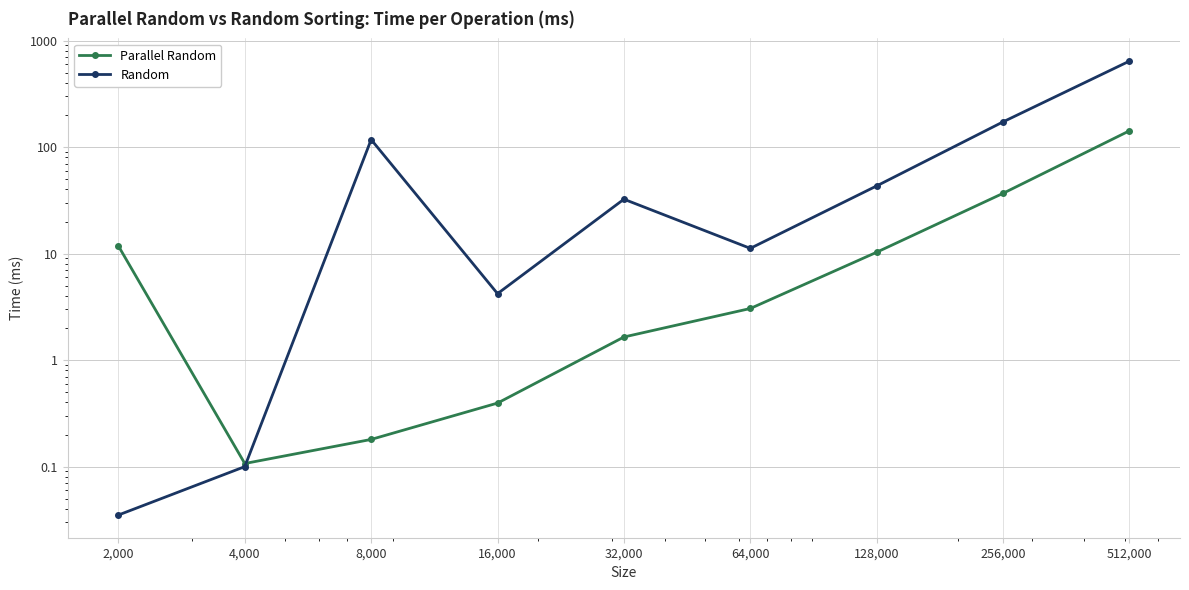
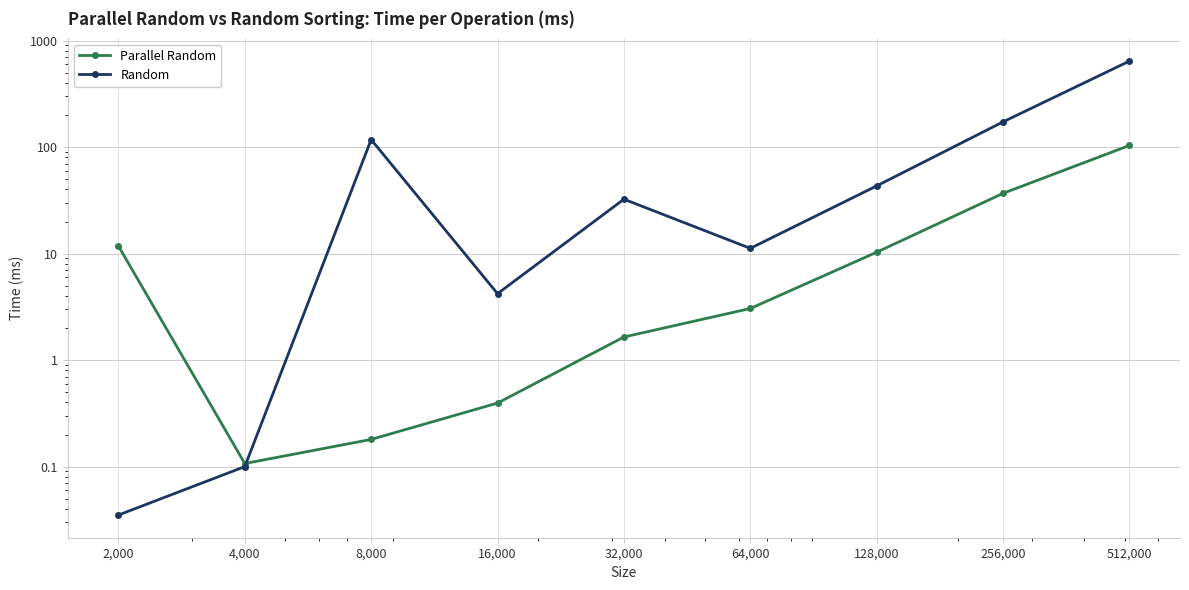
Parallel Random, 512,000: 140 -> 100
